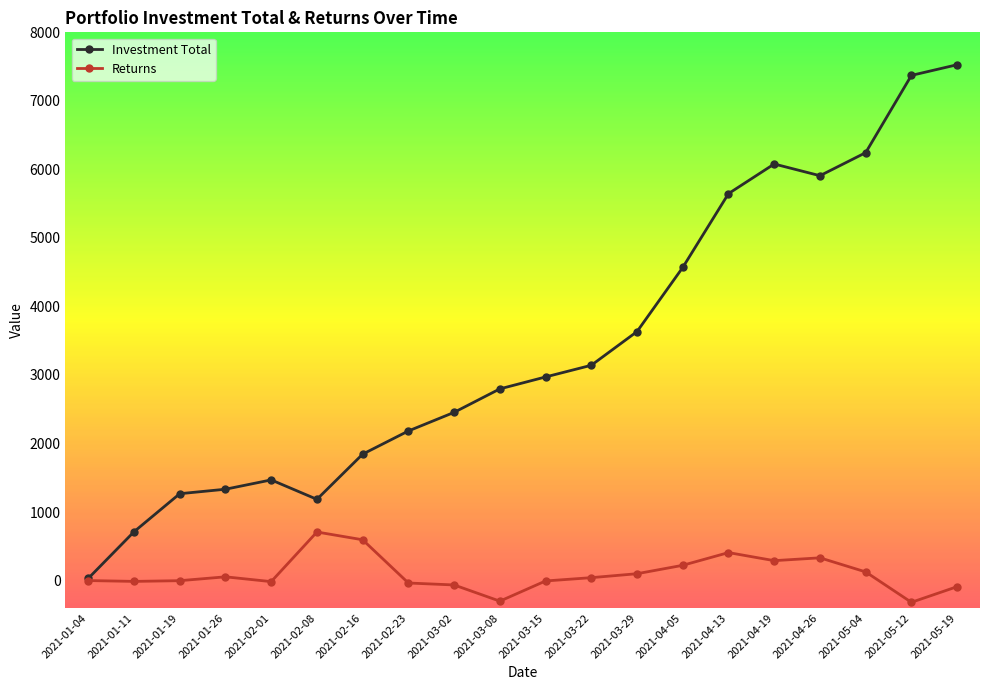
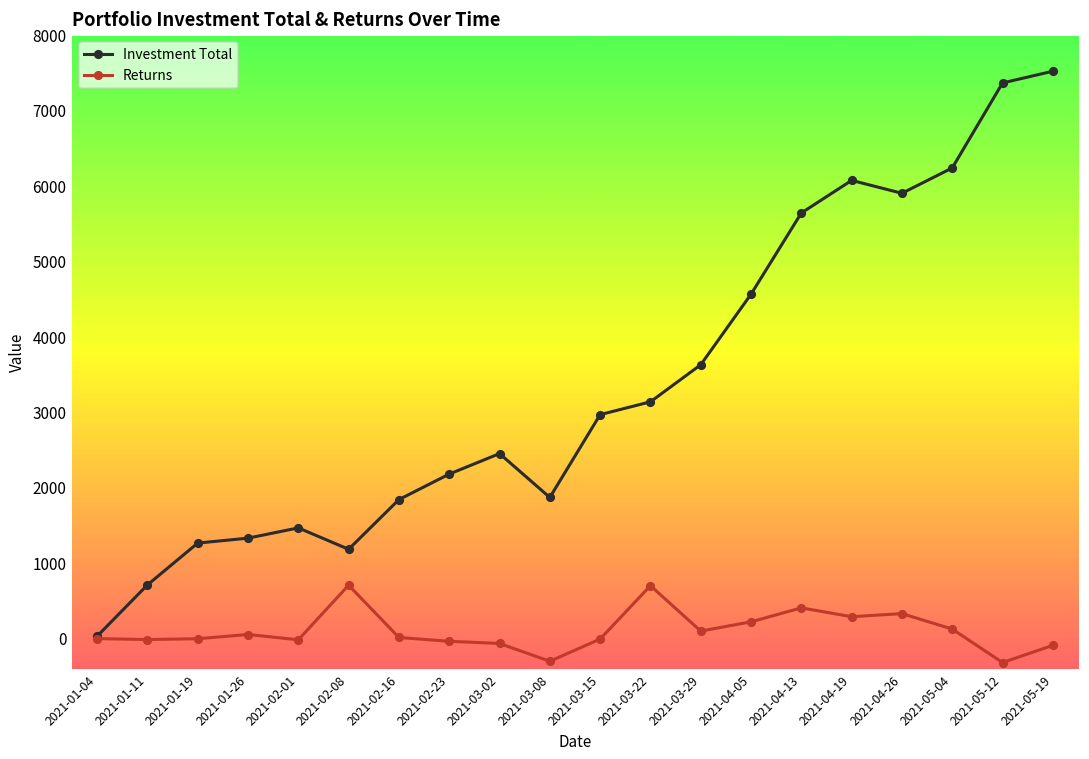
Returns, 2021-02-16: 600 -> 0
Investment Total, 2021-03-08: 2800 -> 1900
Returns, 2021-03-22: 0 -> 700
